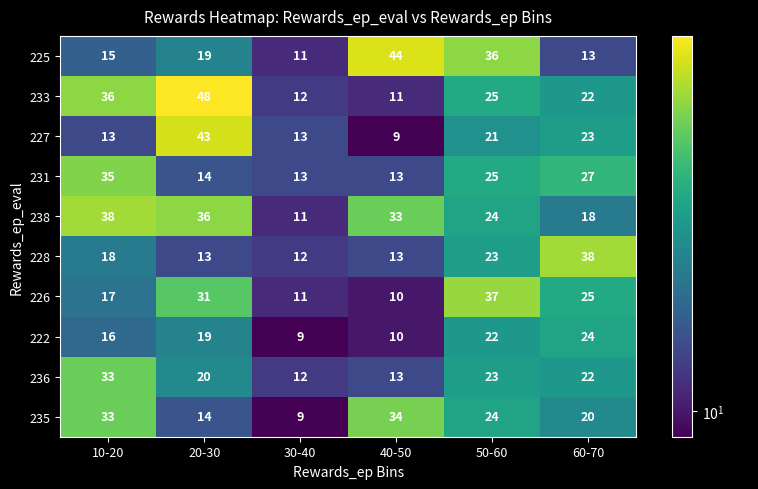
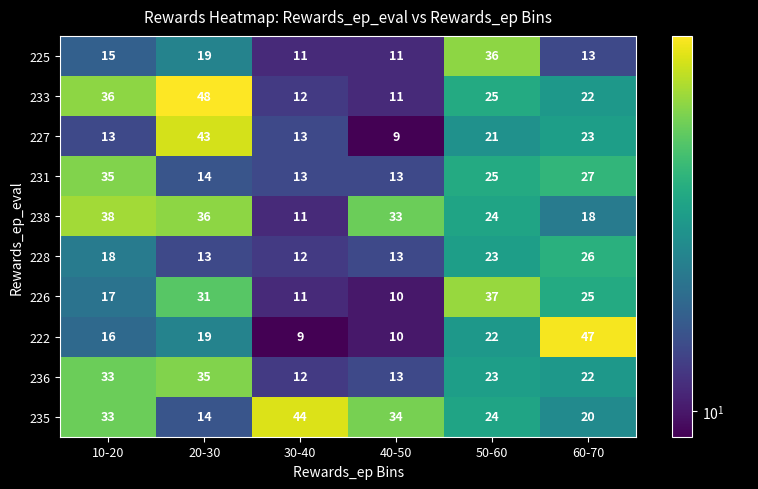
225, 40-50: 44 -> 11
228, 60-70: 38 -> 26
222, 60-70: 24 -> 47
236, 20-30: 20 -> 35
235, 30-40: 9 -> 44
